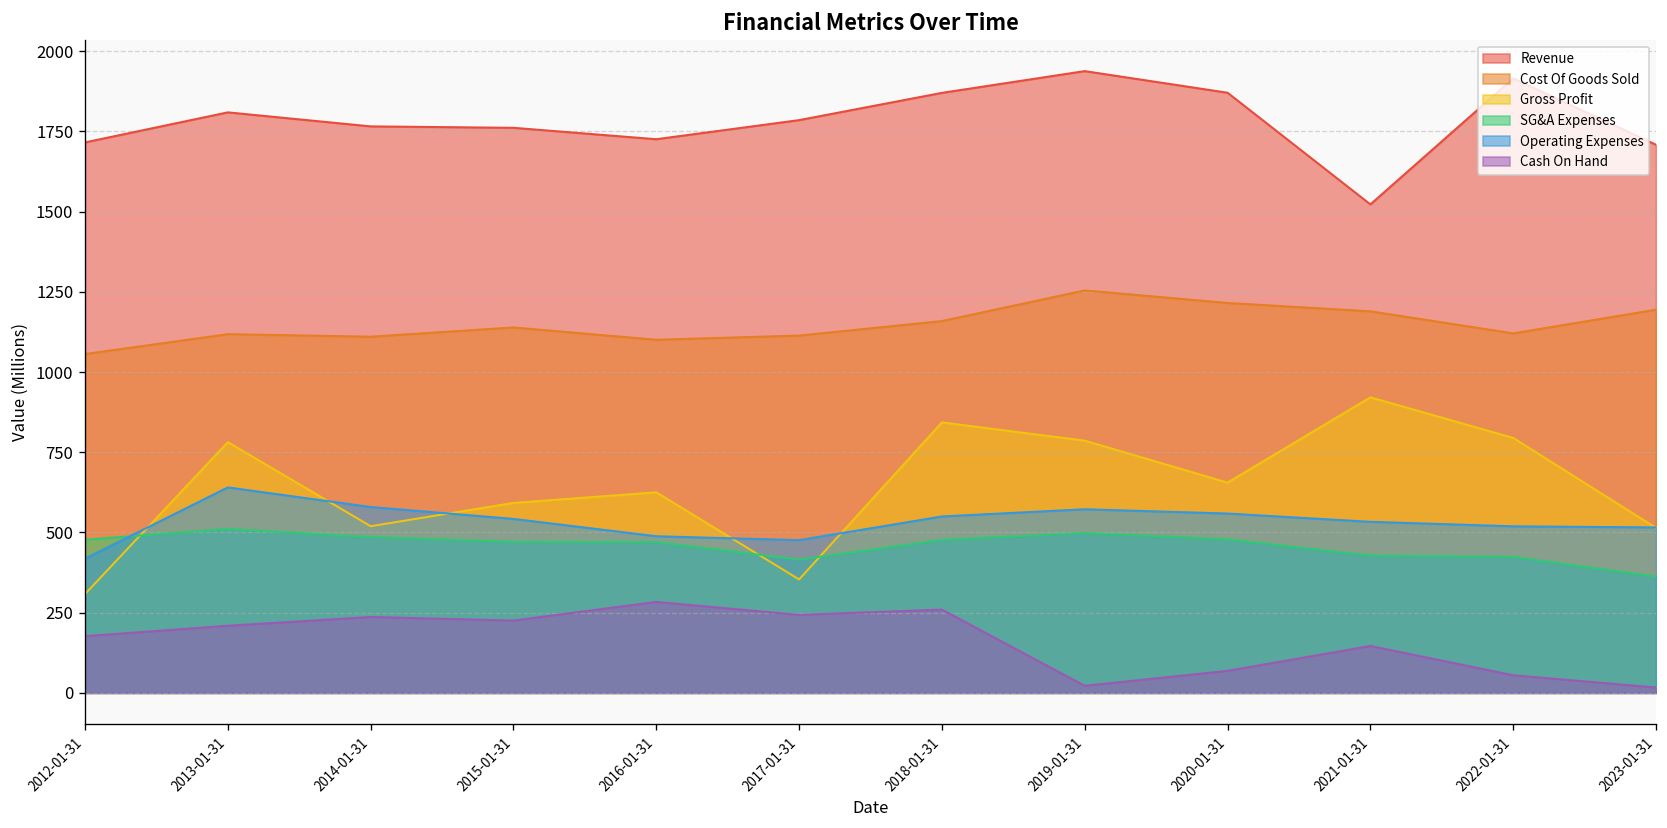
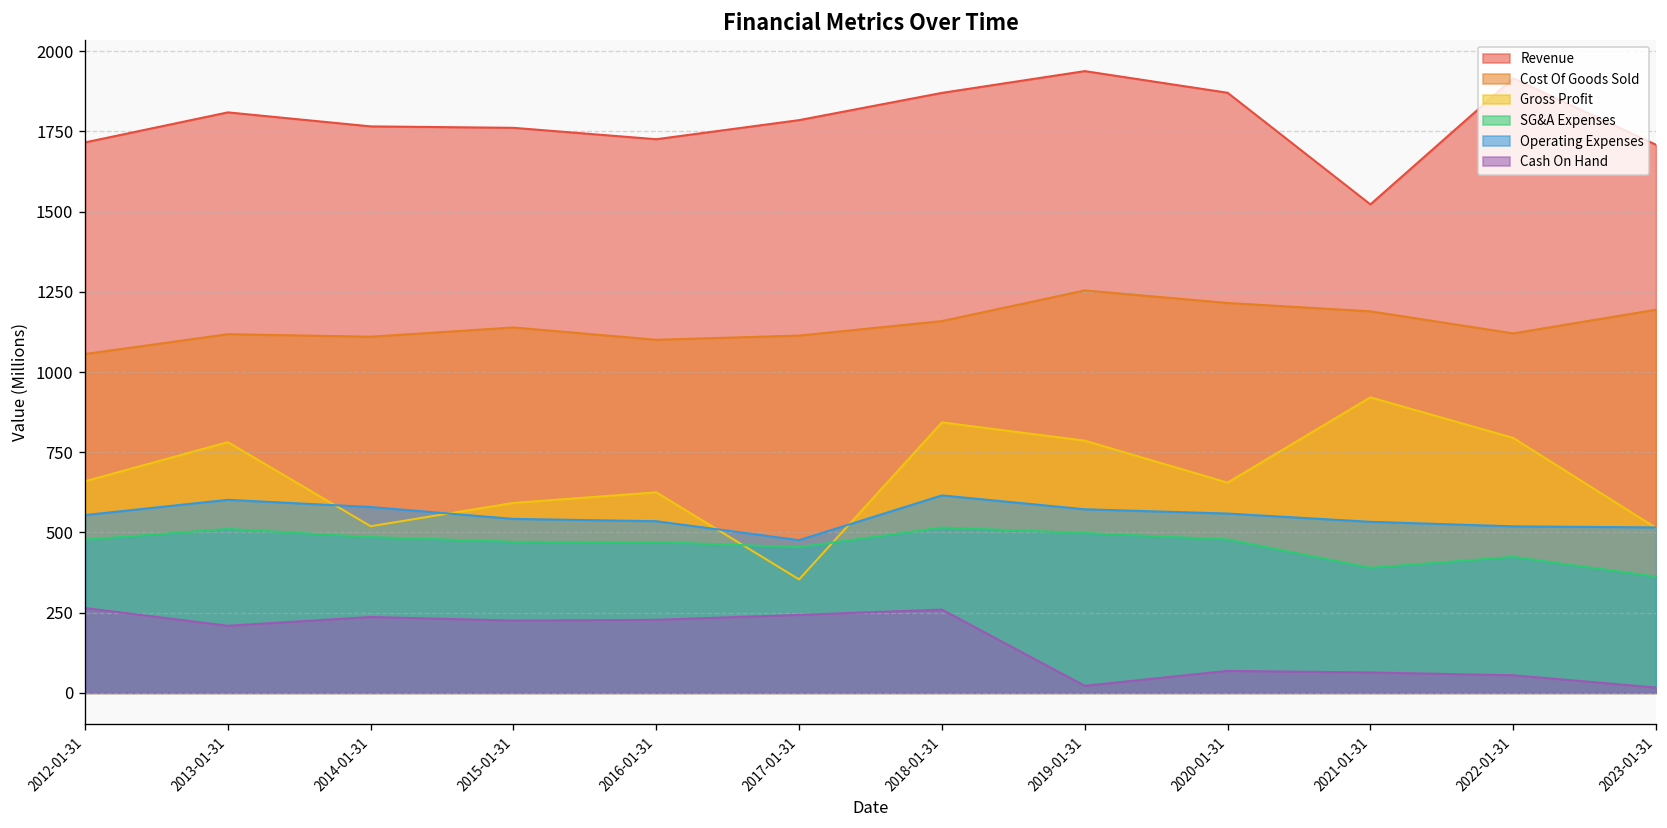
Gross Profit, 2012-01-31: 310 -> 660
Operating Expenses, 2012-01-31: 420 -> 550
Cash On Hand, 2012-01-31: 180 -> 260
Operating Expenses, 2013-01-31: 640 -> 600
Operating Expenses, 2016-01-31: 490 -> 540
Cash On Hand, 2016-01-31: 280 -> 230
SG&A Expenses, 2017-01-31: 420 -> 450
SG&A Expenses, 2018-01-31: 480 -> 520
Operating Expenses, 2018-01-31: 550 -> 620
SG&A Expenses, 2021-01-31: 430 -> 390
Cash On Hand, 2021-01-31: 150 -> 60
